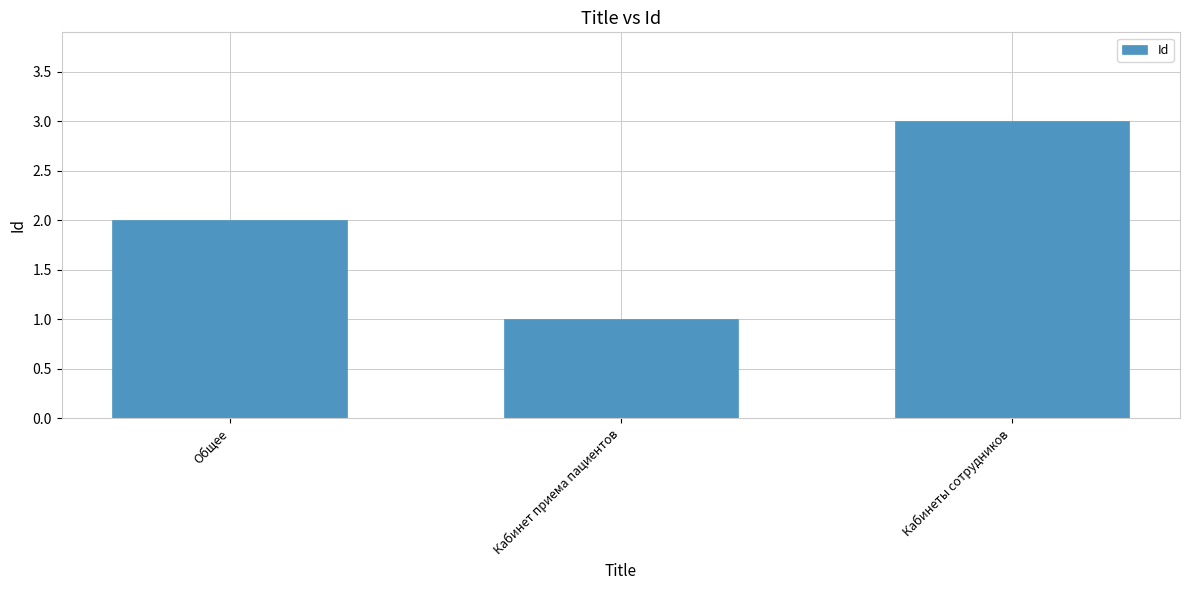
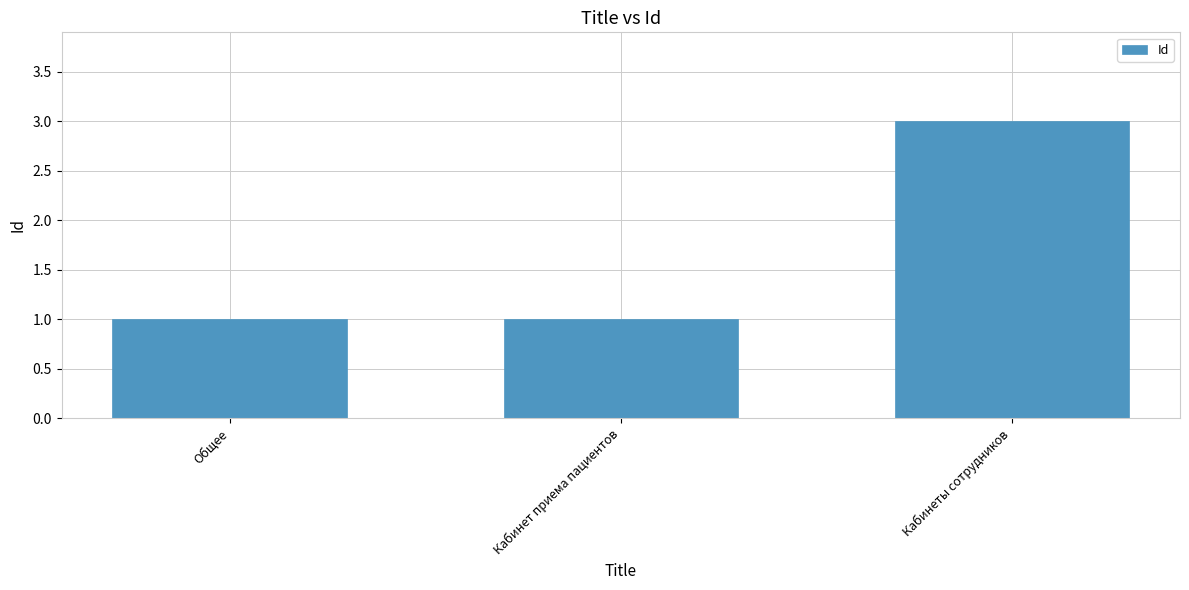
Общее: 2 -> 1
